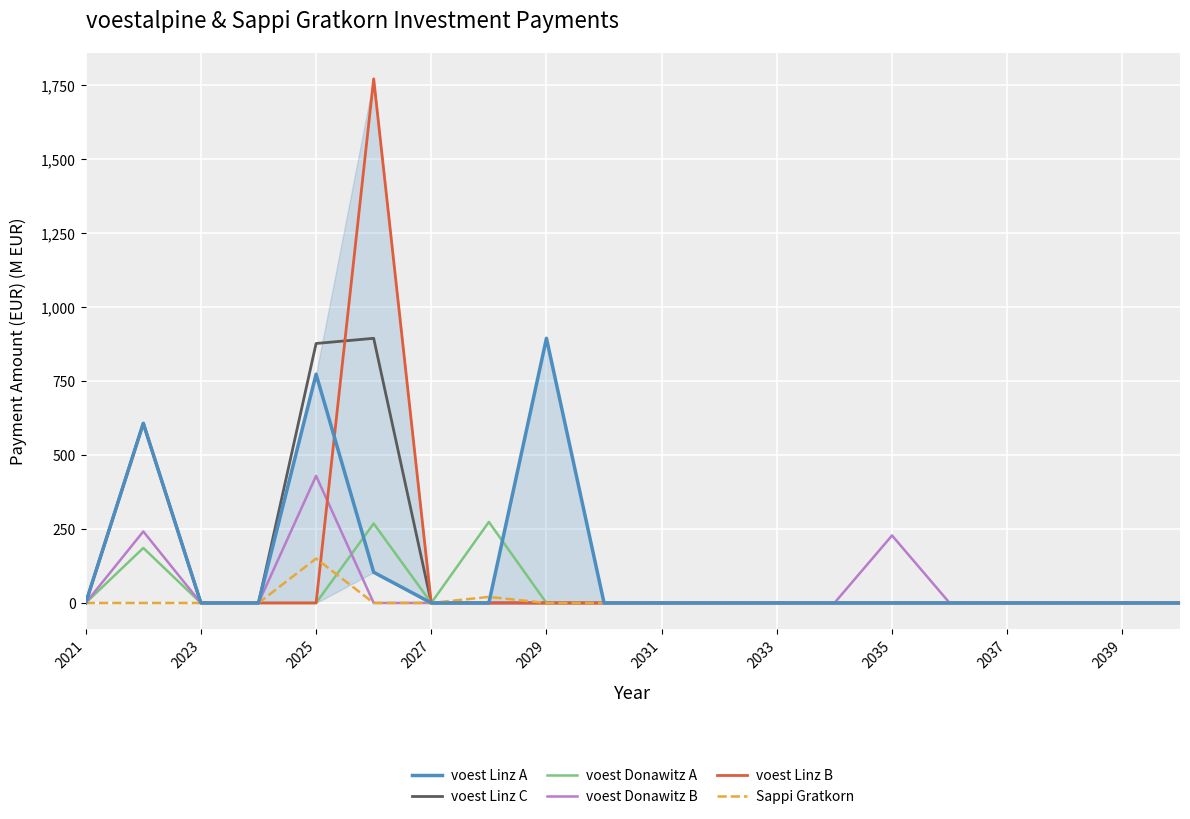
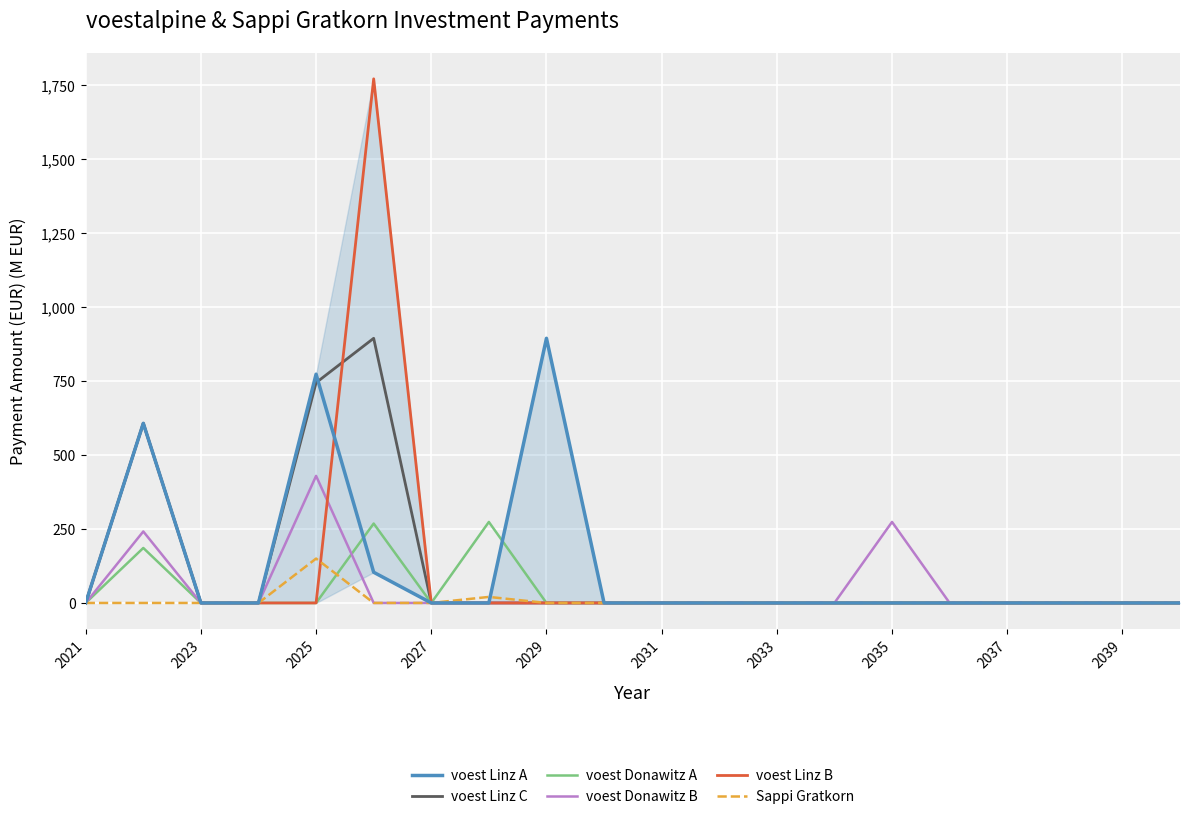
voest Linz C, 2025: 880 -> 740
voest Donawitz B, 2035: 230 -> 270
